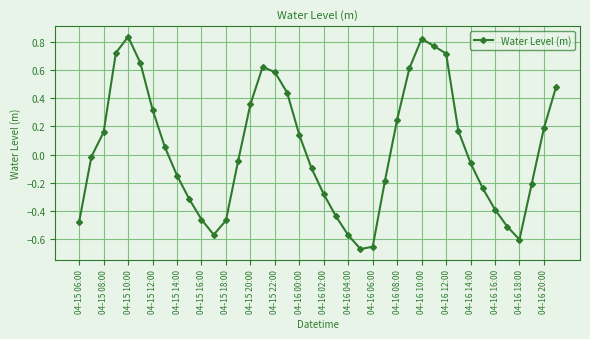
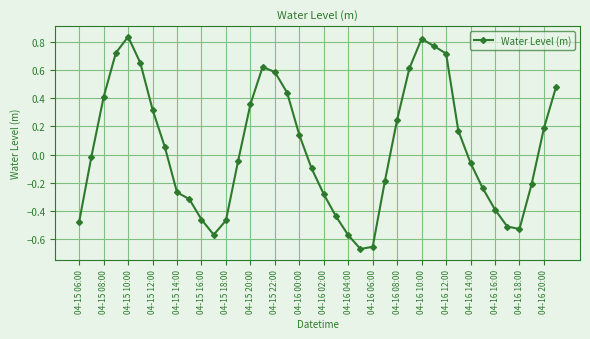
04-15 08:00: 0.16 -> 0.41
04-15 14:00: -0.15 -> -0.27
04-16 18:00: -0.60 -> -0.53
